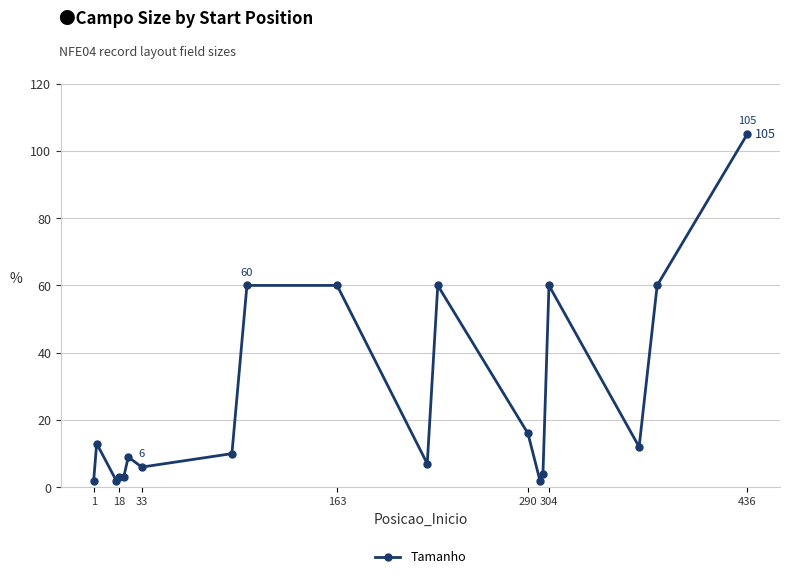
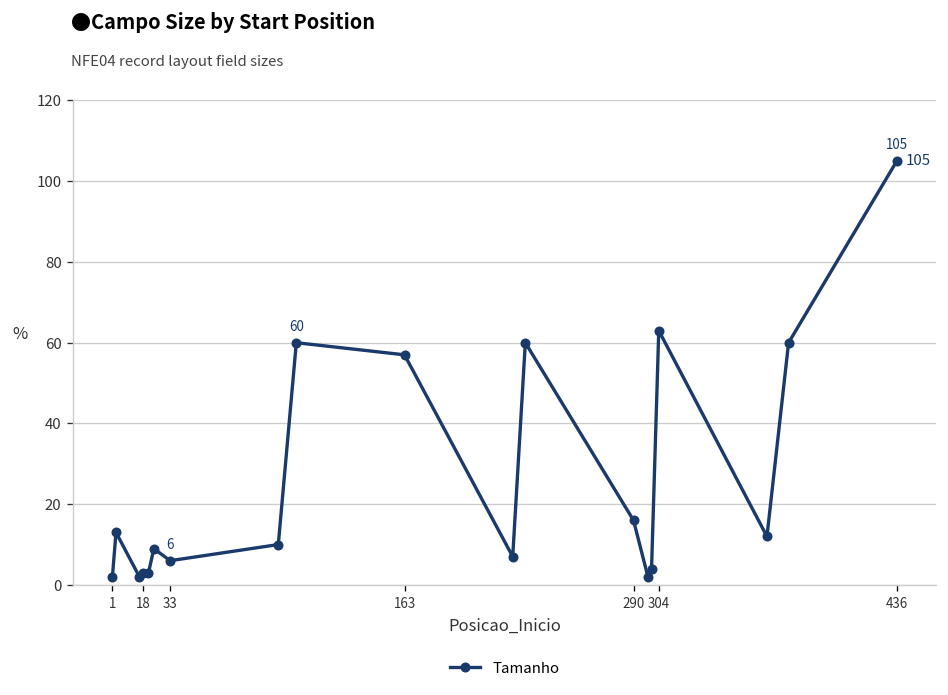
163: 60 -> 57
304: 60 -> 63
